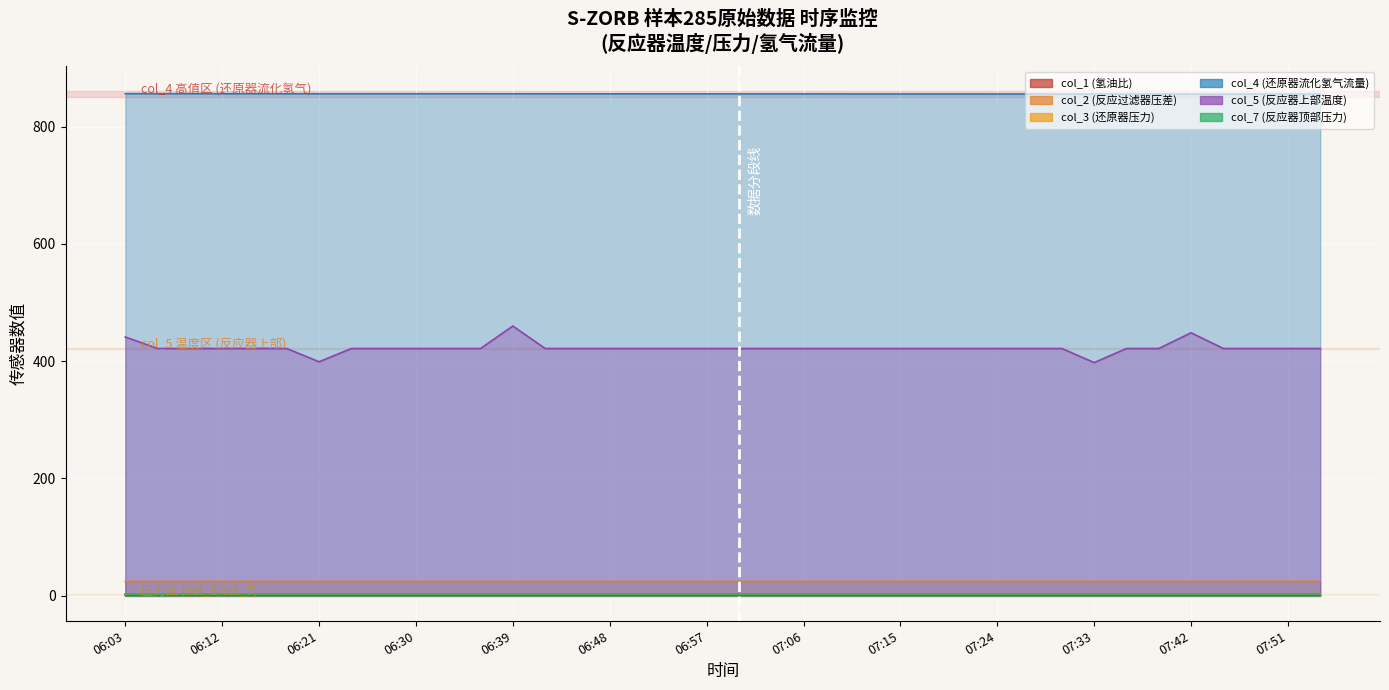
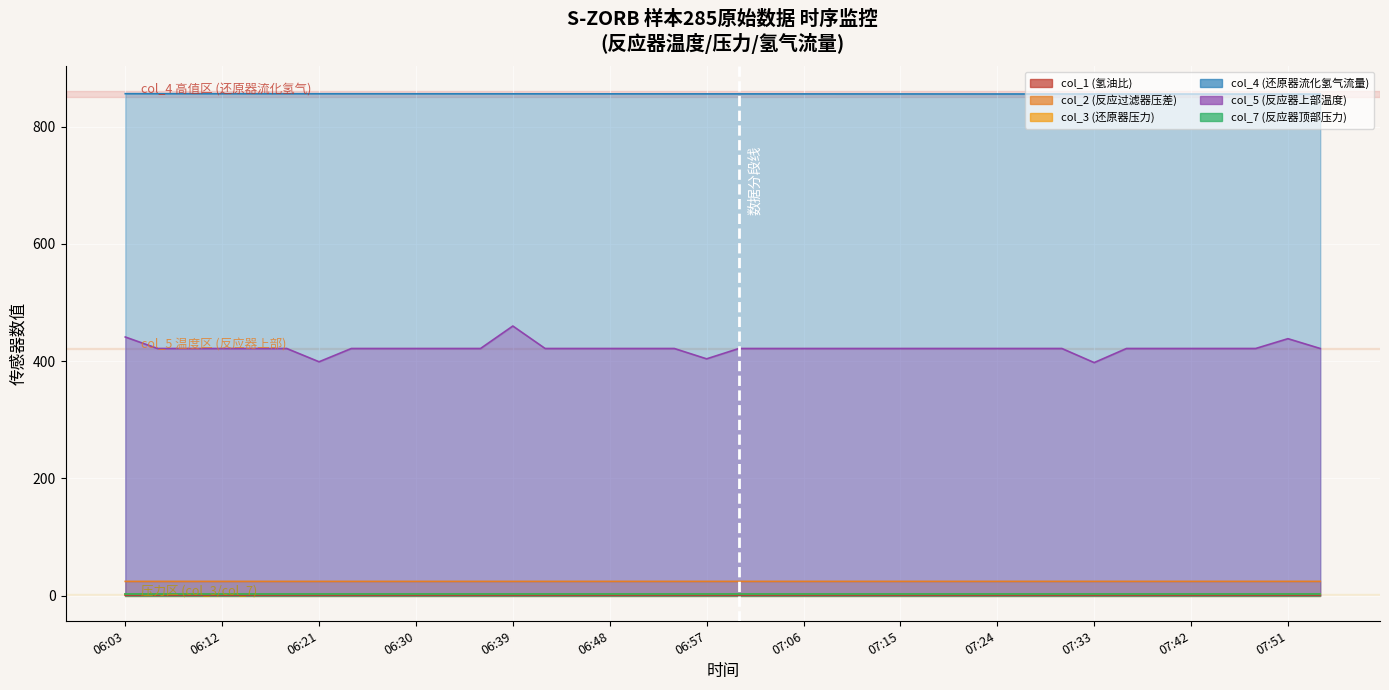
col_5 (反应器上部温度), 06:57: 420 -> 400
col_5 (反应器上部温度), 07:42: 450 -> 420
col_5 (反应器上部温度), 07:51: 420 -> 440
